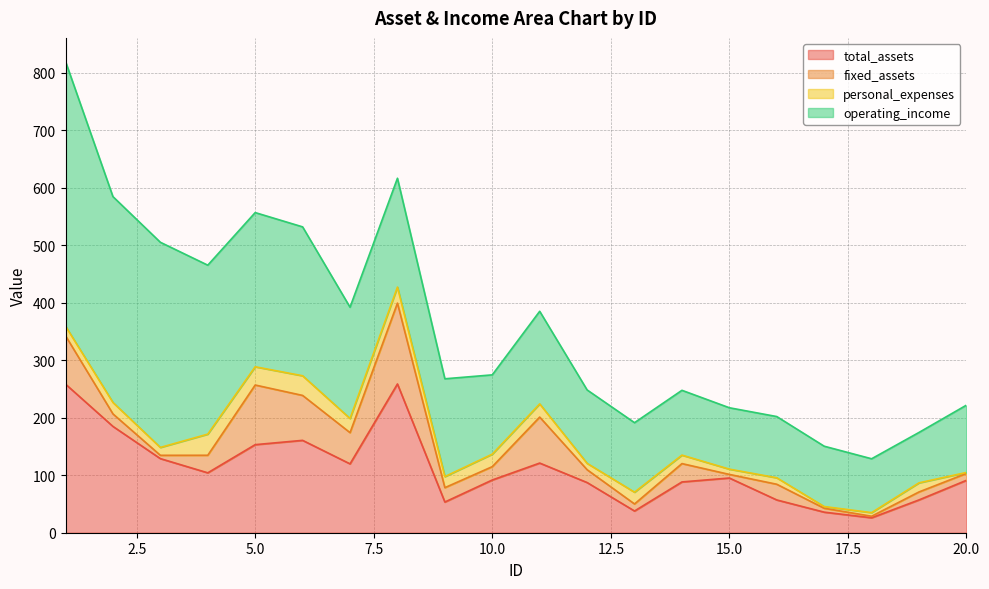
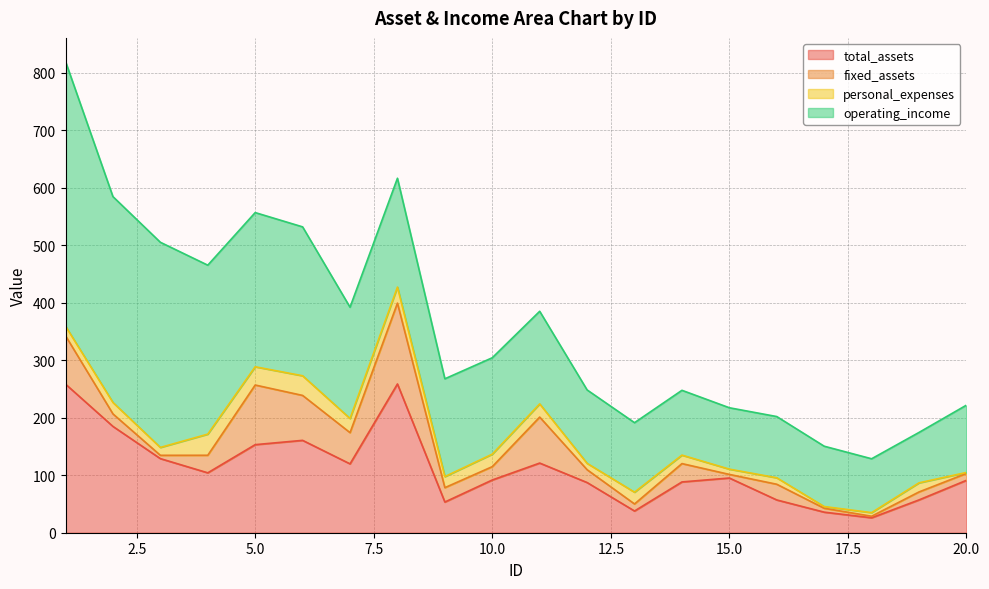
operating_income, 10.0: 140 -> 170
